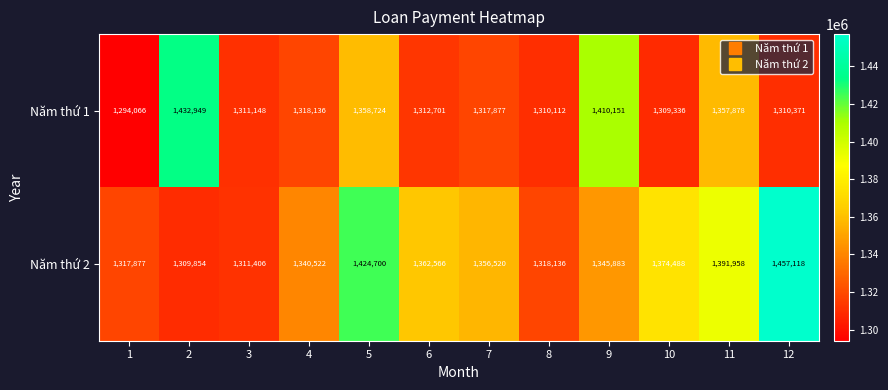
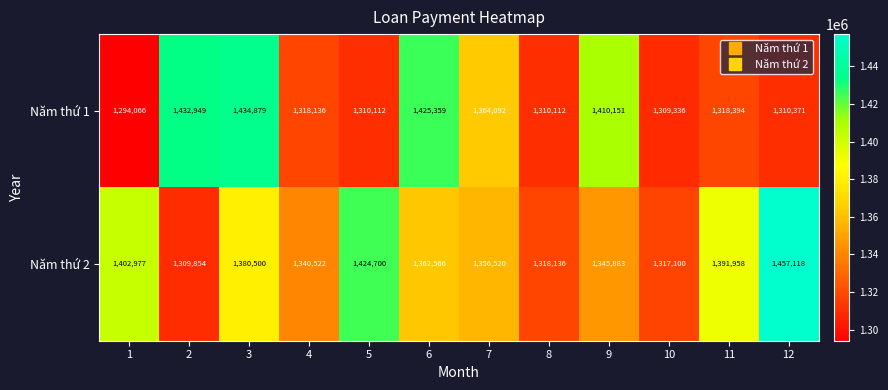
Năm thứ 1, 3: 1,311,148 -> 1,434,879
Năm thứ 1, 5: 1,358,724 -> 1,310,112
Năm thứ 1, 6: 1,312,701 -> 1,425,359
Năm thứ 1, 7: 1,317,877 -> 1,364,092
Năm thứ 1, 11: 1,357,878 -> 1,318,394
Năm thứ 2, 1: 1,317,877 -> 1,402,977
Năm thứ 2, 3: 1,311,406 -> 1,380,500
Năm thứ 2, 10: 1,374,488 -> 1,317,100
